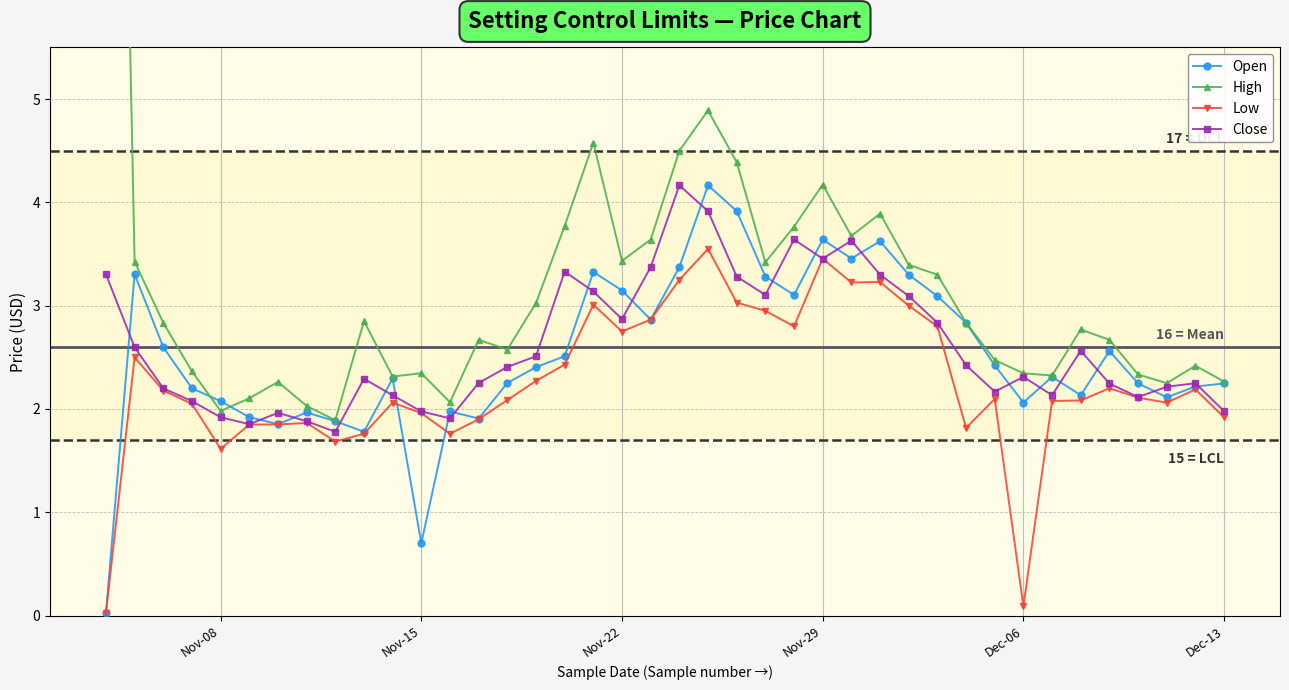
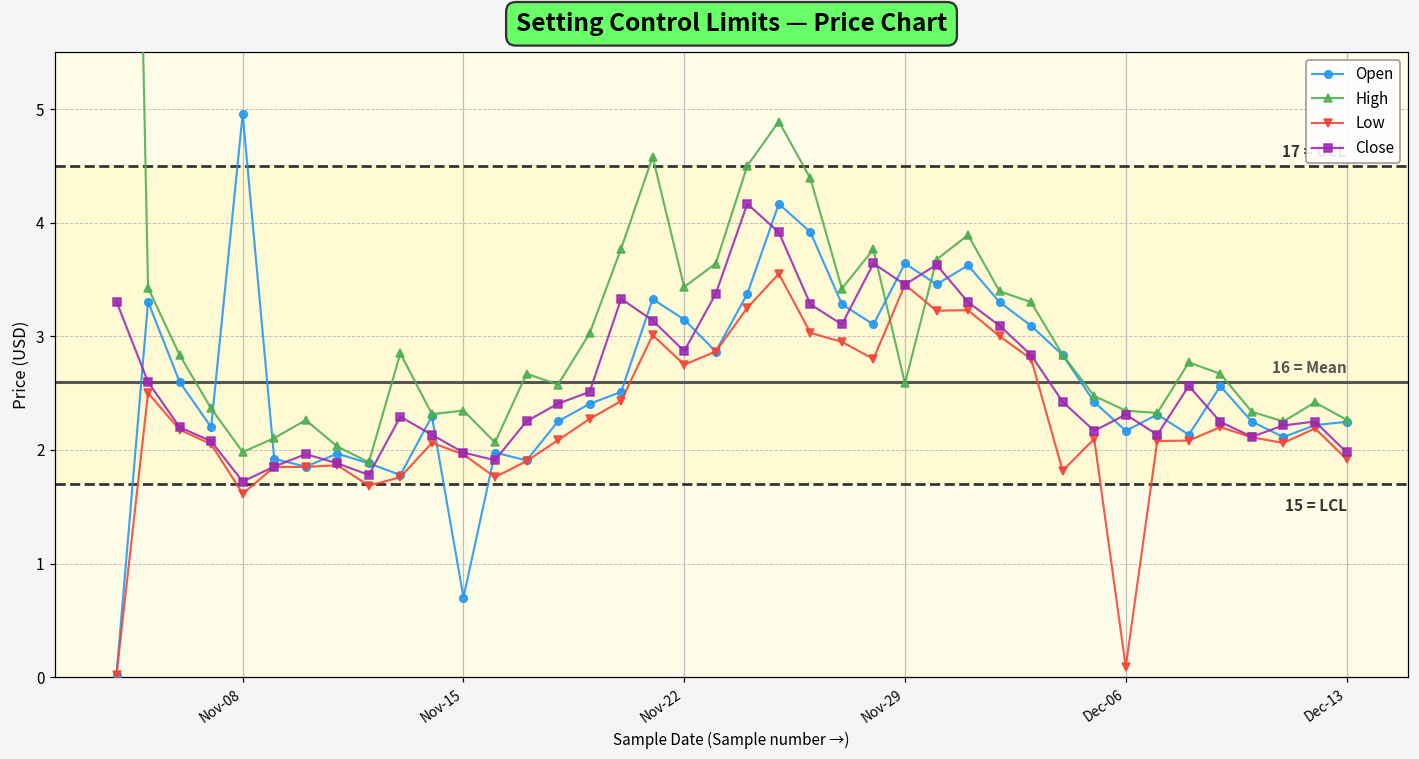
Open, Nov-08: 2.08 -> 4.96
Close, Nov-08: 1.92 -> 1.72
High, Nov-29: 4.17 -> 2.58
Open, Dec-06: 2.06 -> 2.17
